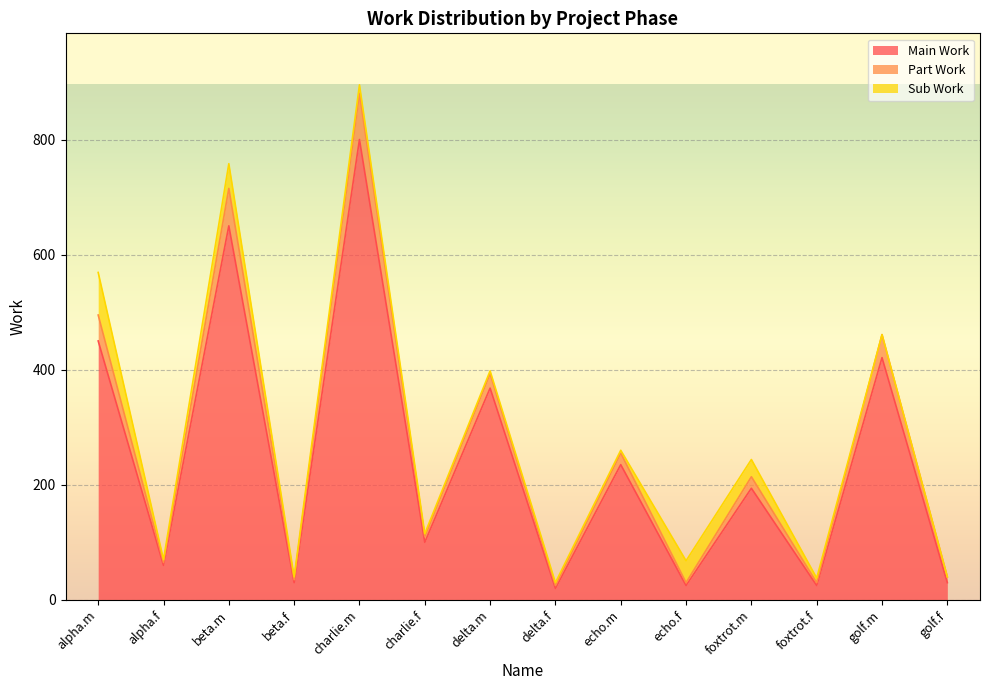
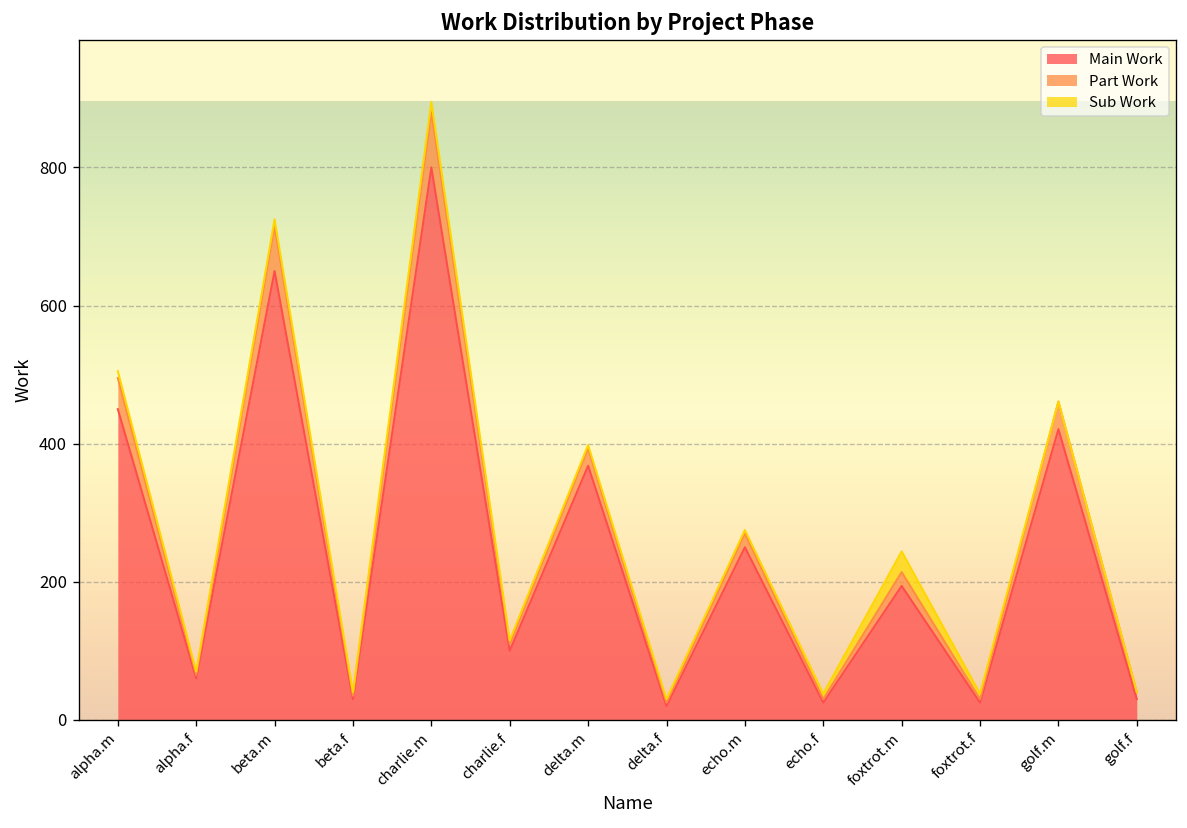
Sub Work, alpha.m: 70 -> 10
Sub Work, beta.m: 40 -> 10
Main Work, echo.m: 240 -> 250
Sub Work, echo.f: 40 -> 10
